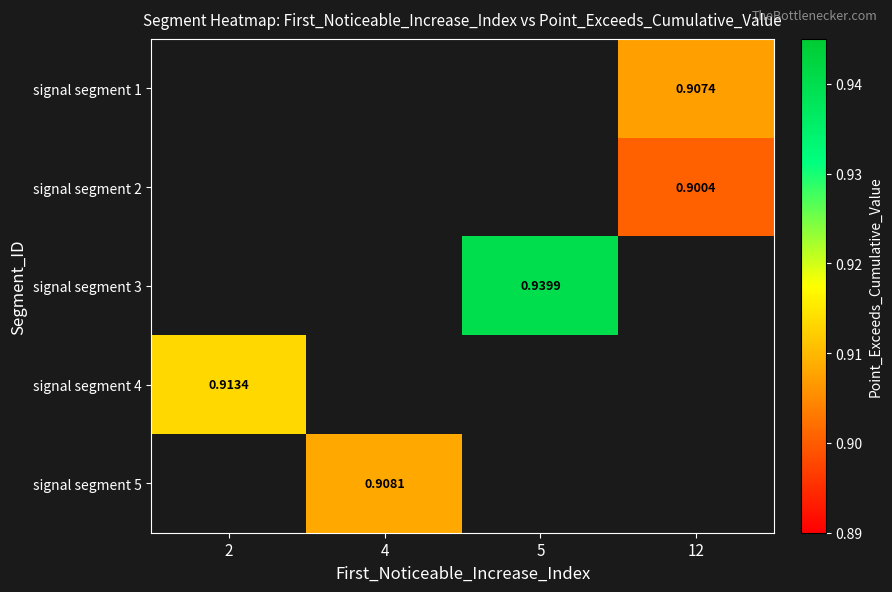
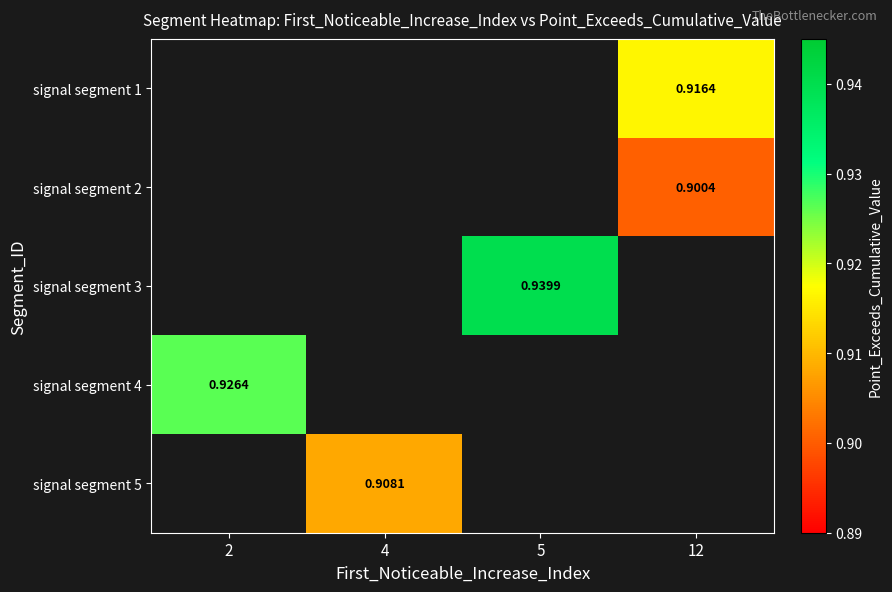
signal segment 1, 12: 0.9074 -> 0.9164
signal segment 4, 2: 0.9134 -> 0.9264
